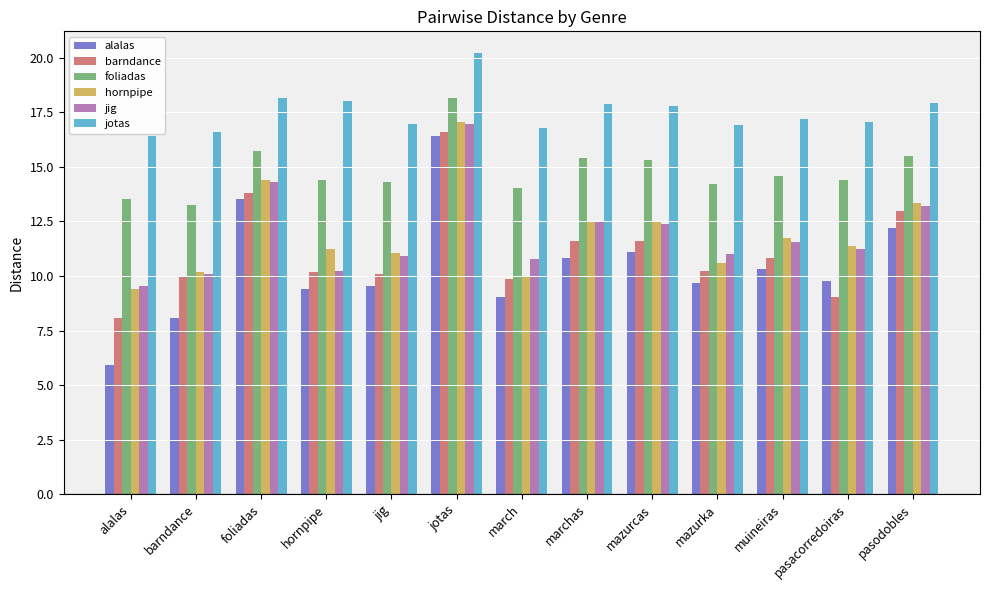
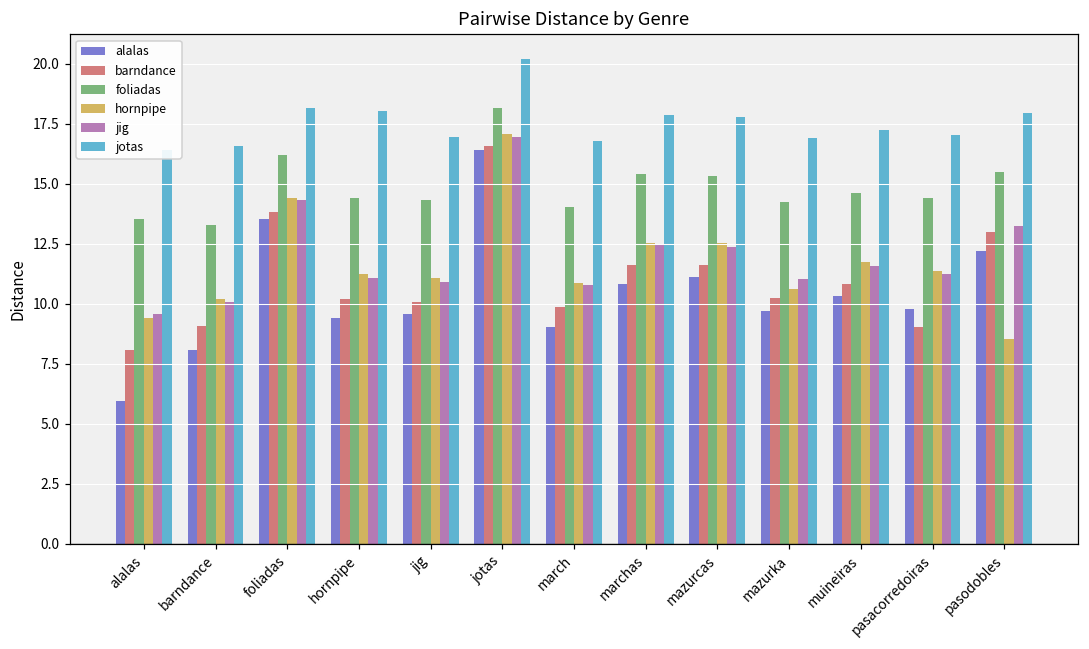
barndance, barndance: 10.0 -> 9.1
foliadas, foliadas: 15.7 -> 16.2
jig, hornpipe: 10.2 -> 11.1
hornpipe, march: 9.9 -> 10.9
hornpipe, pasodobles: 13.4 -> 8.5
